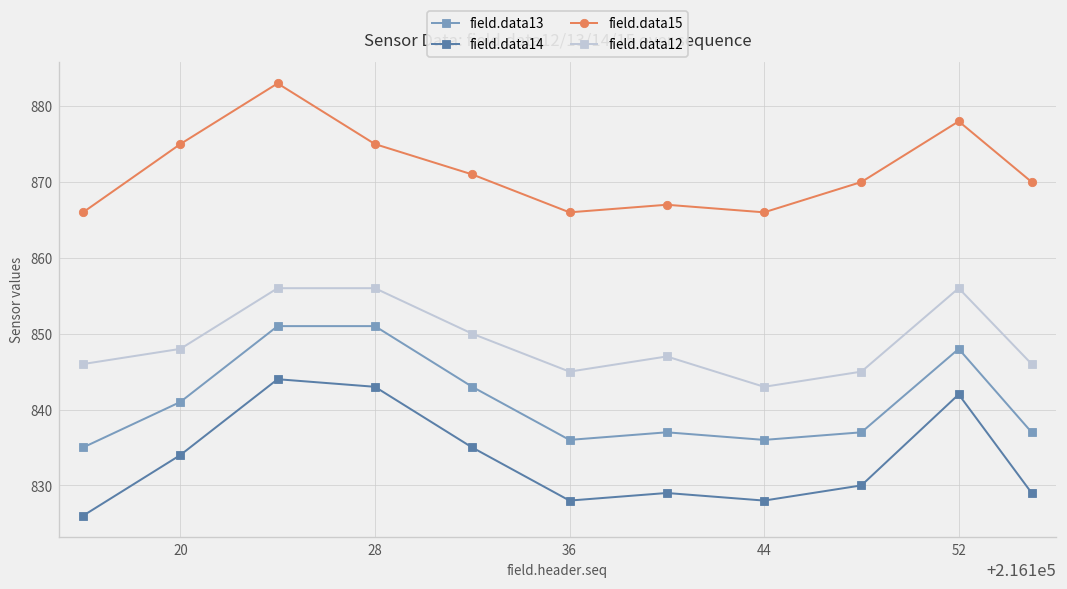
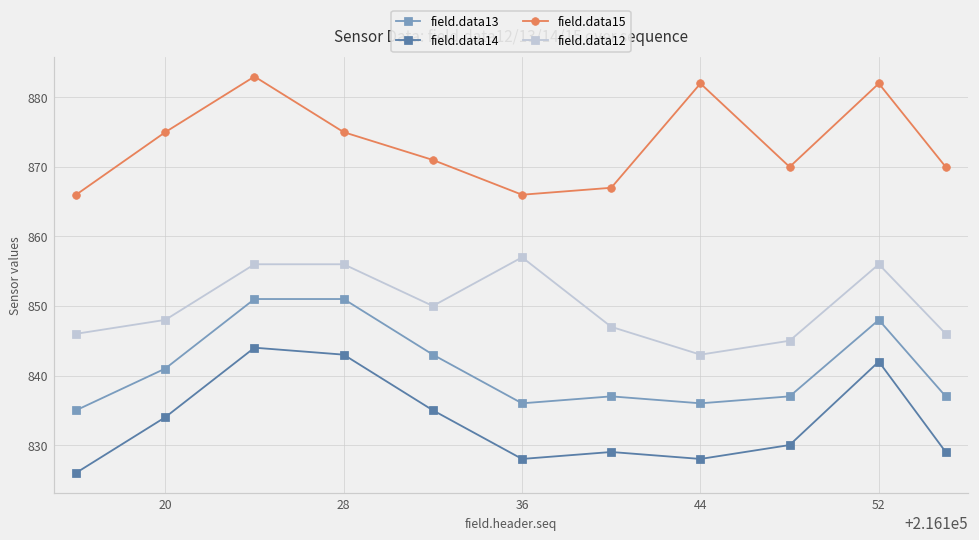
field.data12, 36: 845 -> 857
field.data15, 44: 866 -> 882
field.data15, 52: 878 -> 882
